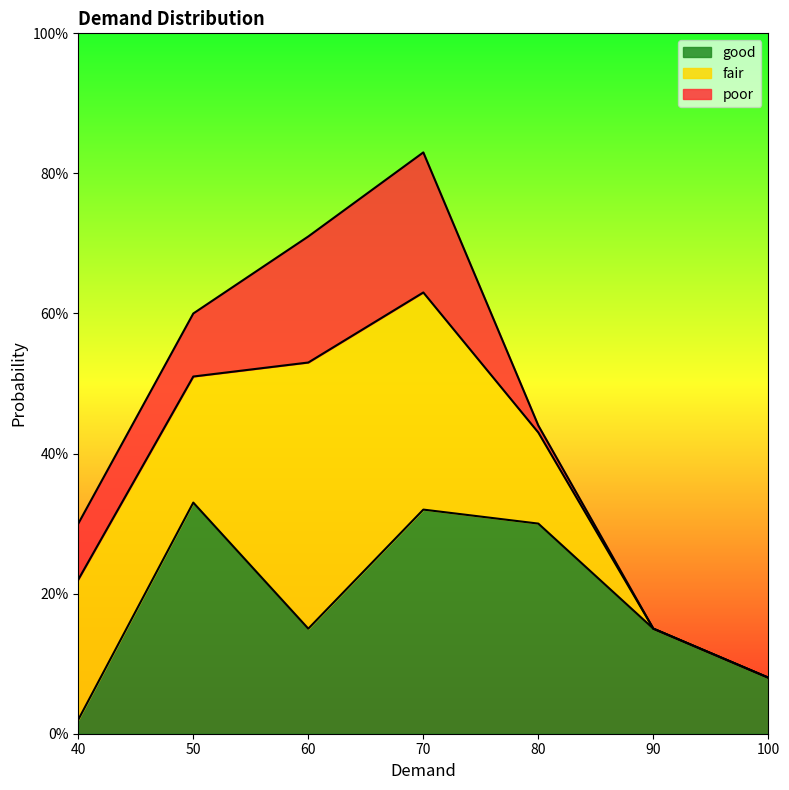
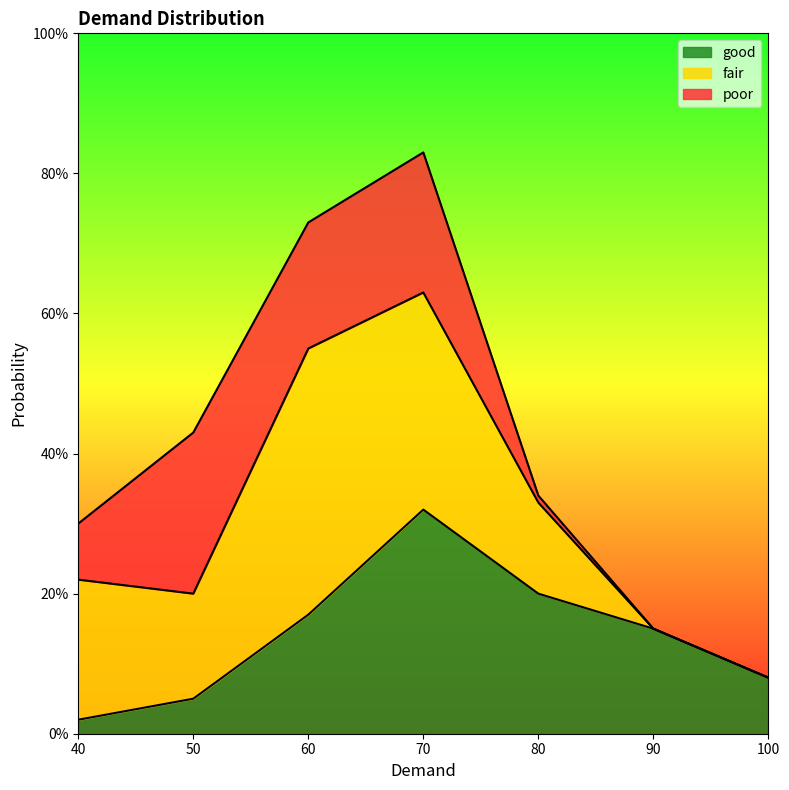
good, 50: 33% -> 5%
fair, 50: 18% -> 15%
poor, 50: 9% -> 23%
good, 60: 15% -> 17%
good, 80: 30% -> 20%
